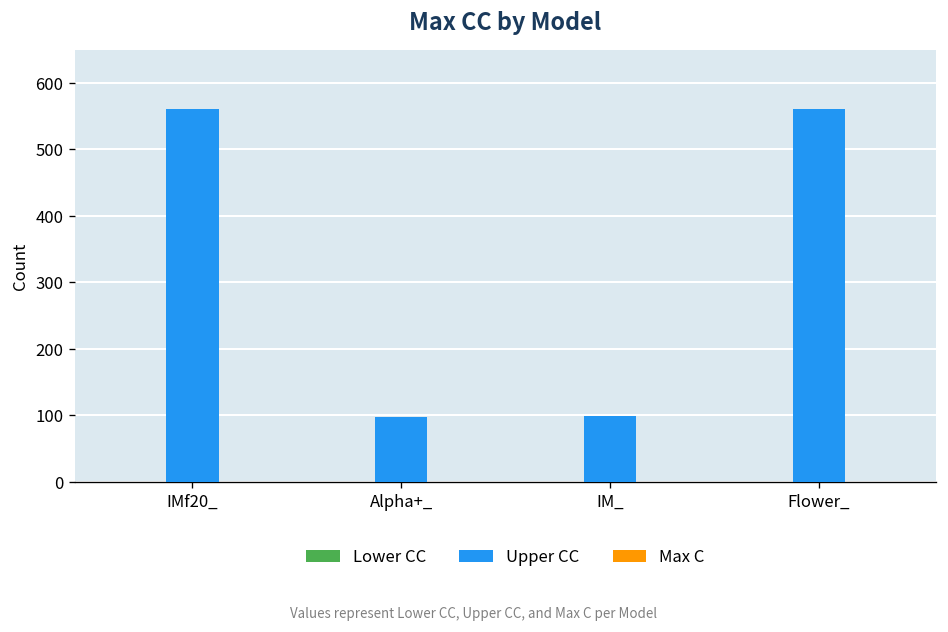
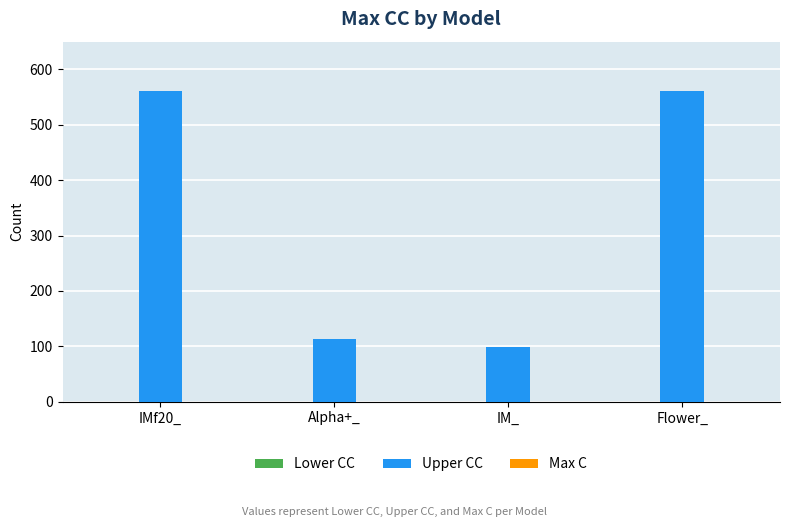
Upper CC, Alpha+_: 100 -> 110
